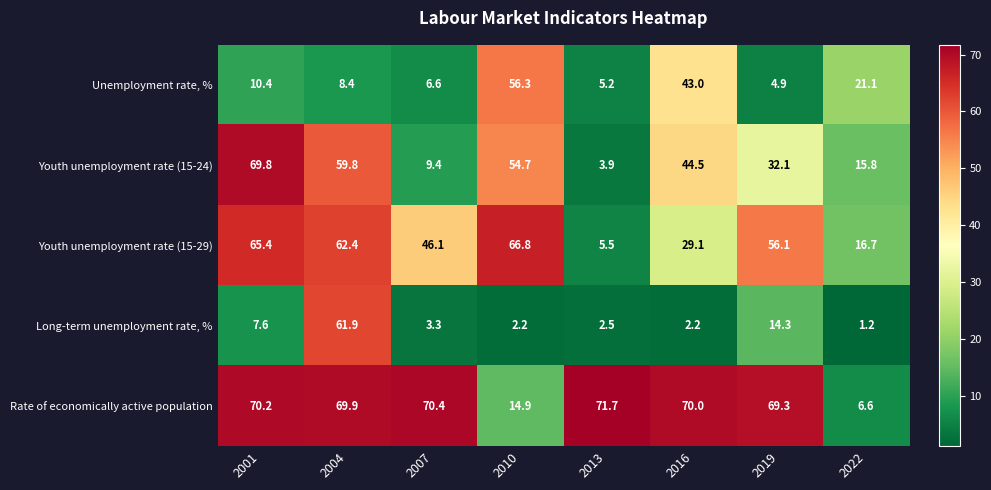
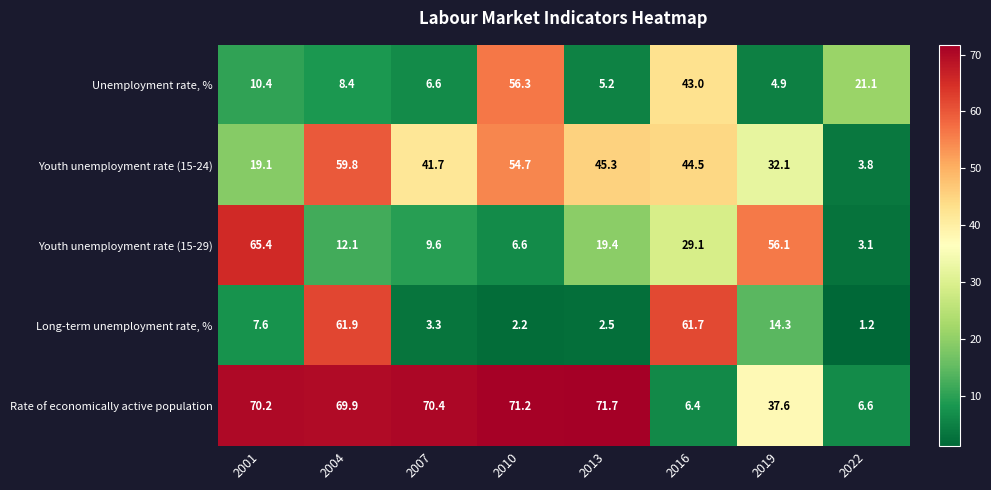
Youth unemployment rate (15-24), 2001: 69.8 -> 19.1
Youth unemployment rate (15-24), 2007: 9.4 -> 41.7
Youth unemployment rate (15-24), 2013: 3.9 -> 45.3
Youth unemployment rate (15-24), 2022: 15.8 -> 3.8
Youth unemployment rate (15-29), 2004: 62.4 -> 12.1
Youth unemployment rate (15-29), 2007: 46.1 -> 9.6
Youth unemployment rate (15-29), 2010: 66.8 -> 6.6
Youth unemployment rate (15-29), 2013: 5.5 -> 19.4
Youth unemployment rate (15-29), 2022: 16.7 -> 3.1
Long-term unemployment rate, %, 2016: 2.2 -> 61.7
Rate of economically active population, 2010: 14.9 -> 71.2
Rate of economically active population, 2016: 70.0 -> 6.4
Rate of economically active population, 2019: 69.3 -> 37.6
